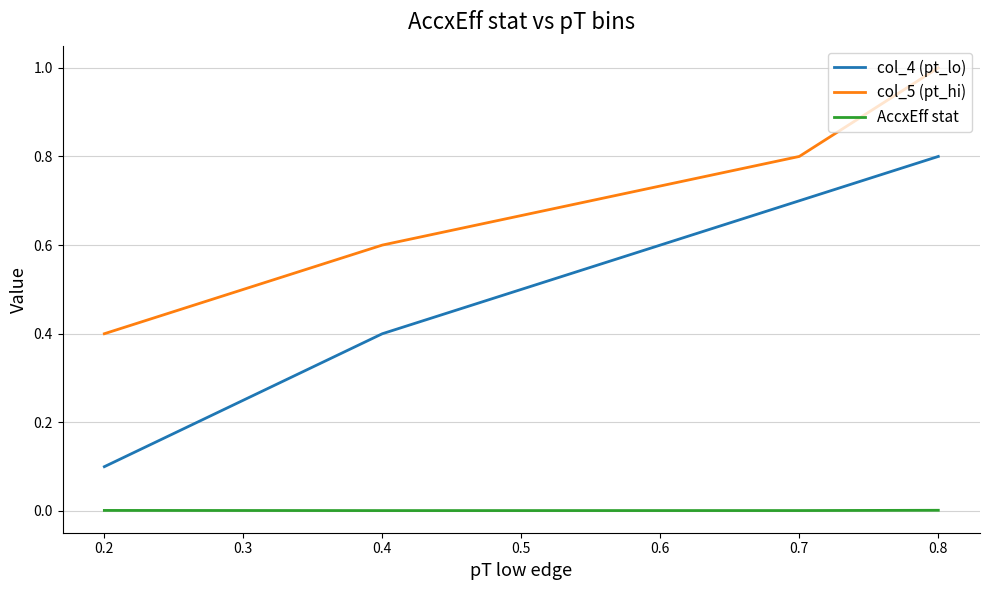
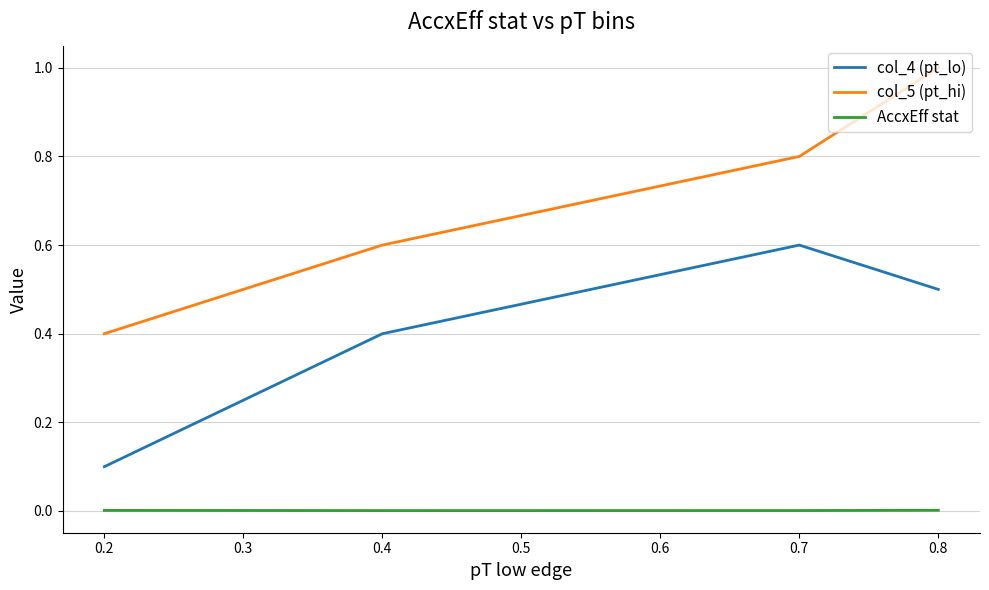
col_4 (pt_lo), 0.7: 0.7 -> 0.6
col_4 (pt_lo), 0.8: 0.8 -> 0.5
